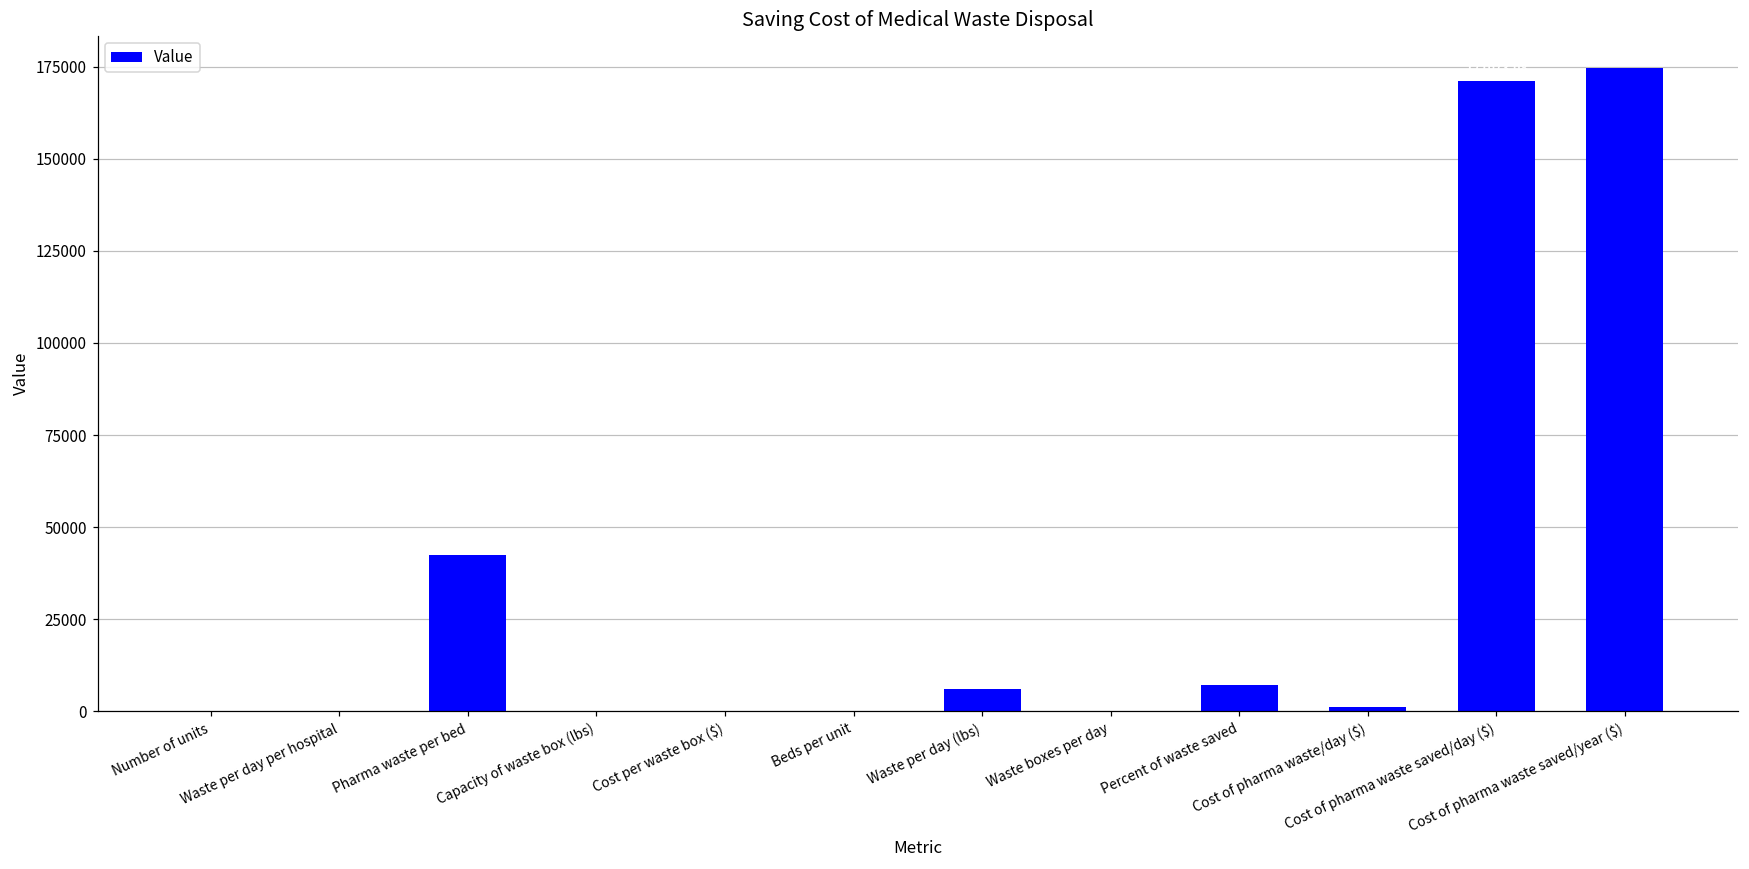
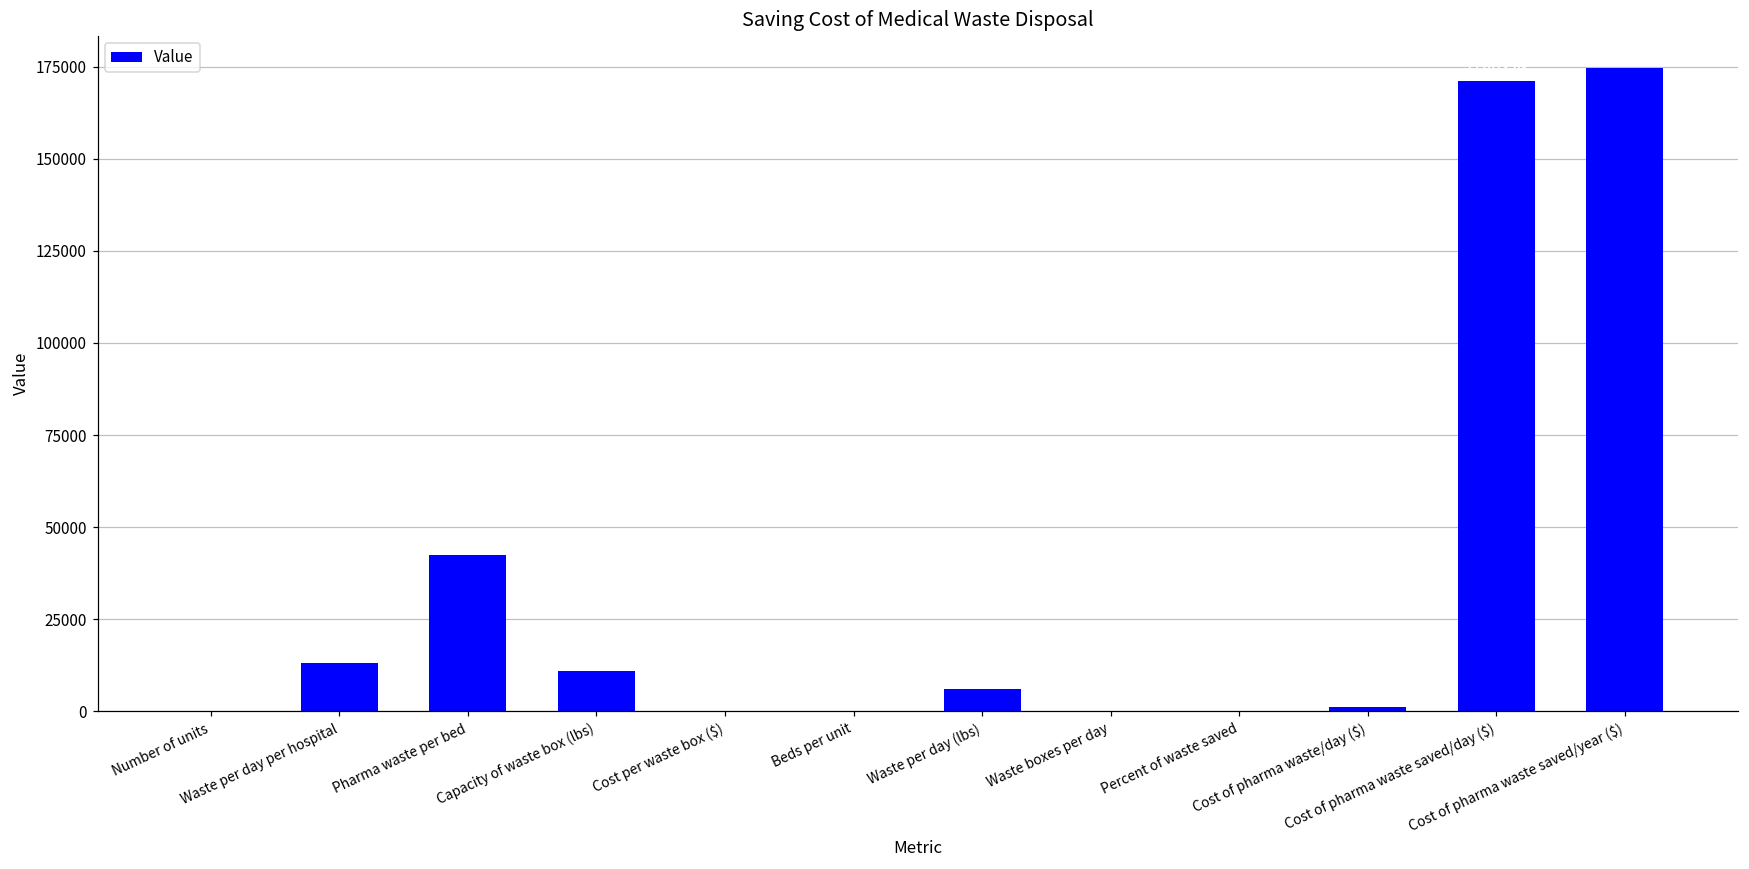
Waste per day per hospital: 0 -> 13000
Capacity of waste box (lbs): 0 -> 11000
Percent of waste saved: 7000 -> 0
